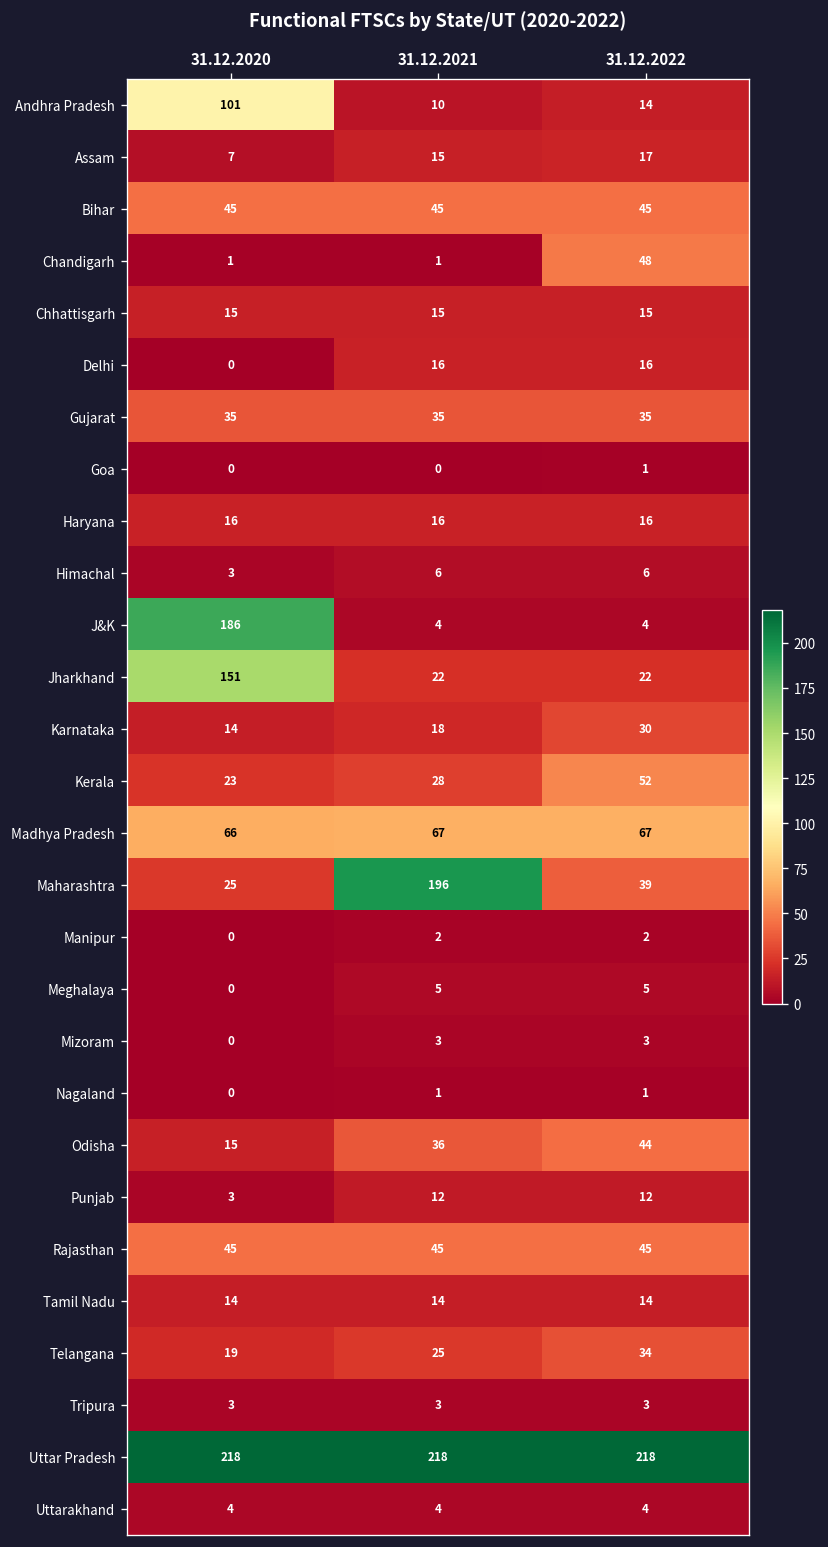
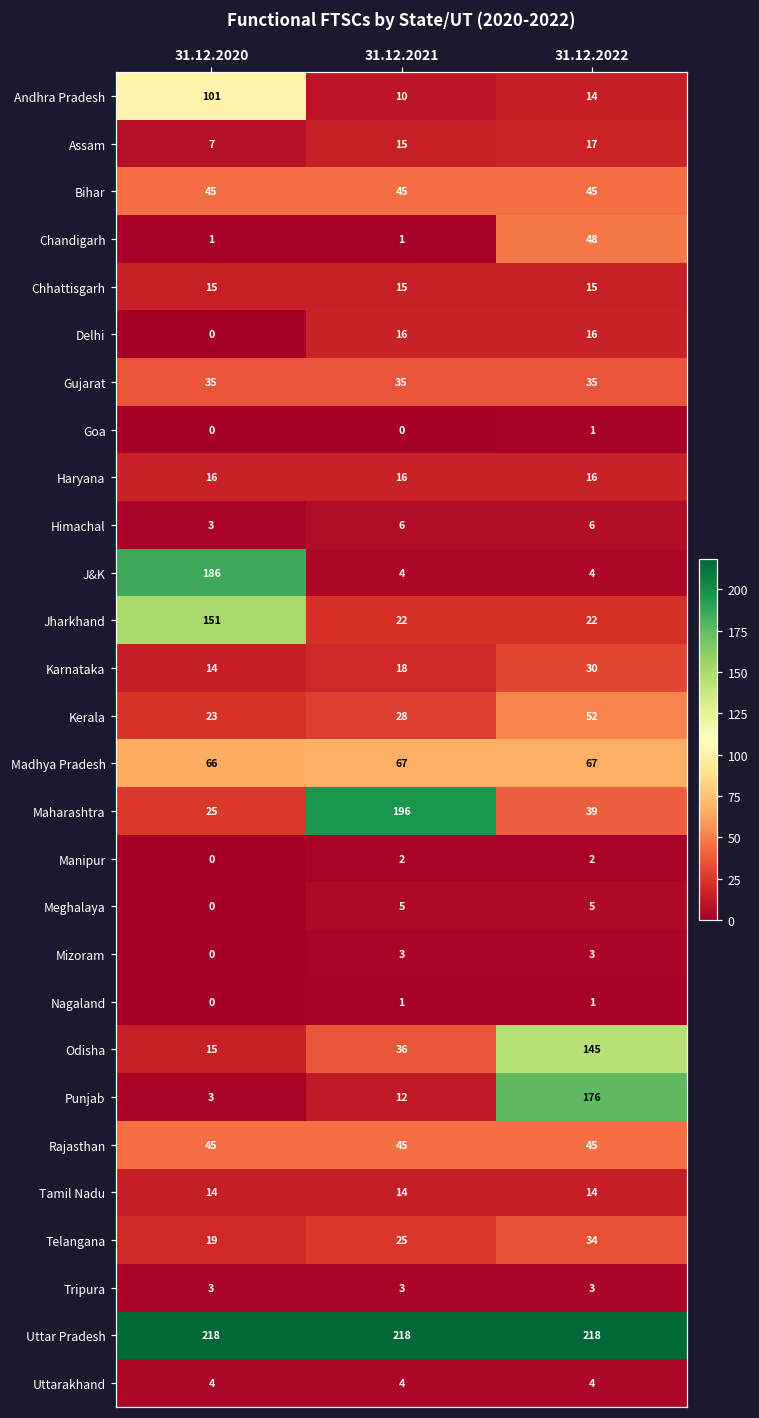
Odisha, 31.12.2022: 44 -> 145
Punjab, 31.12.2022: 12 -> 176
